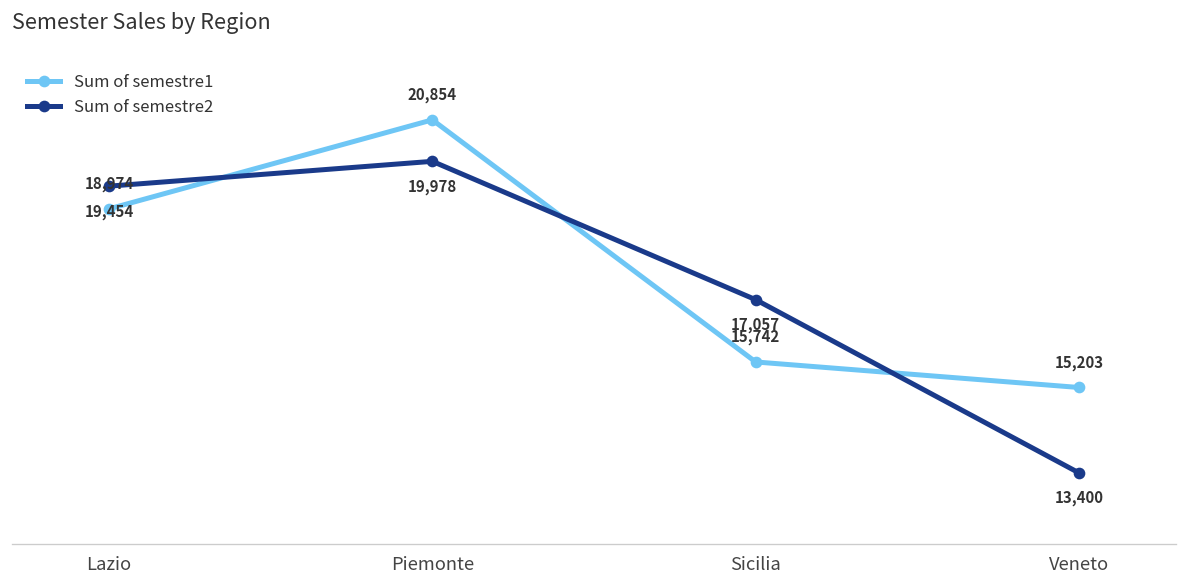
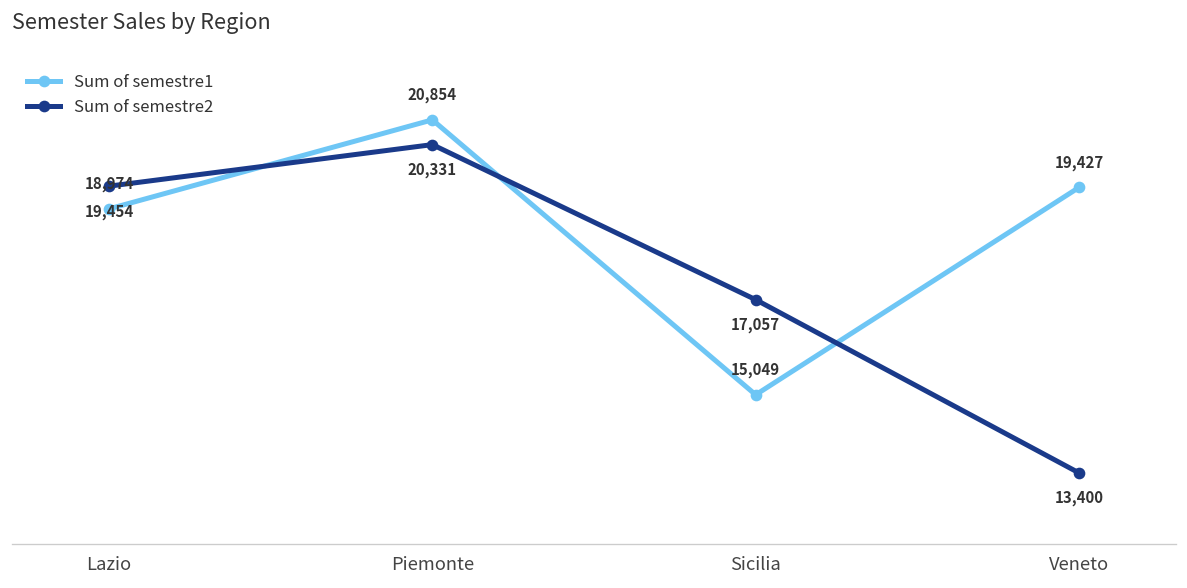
Sum of semestre2, Piemonte: 19,978 -> 20,331
Sum of semestre1, Sicilia: 15,742 -> 15,049
Sum of semestre1, Veneto: 15,203 -> 19,427
